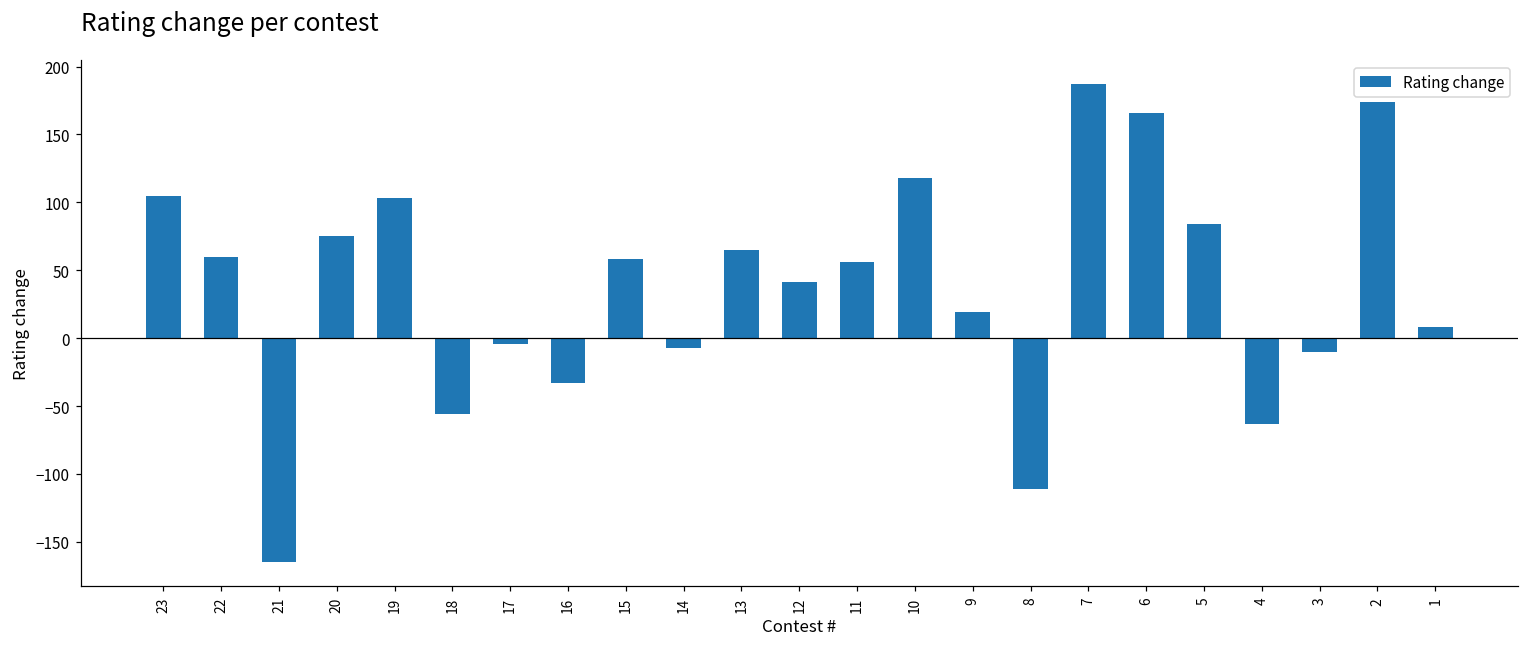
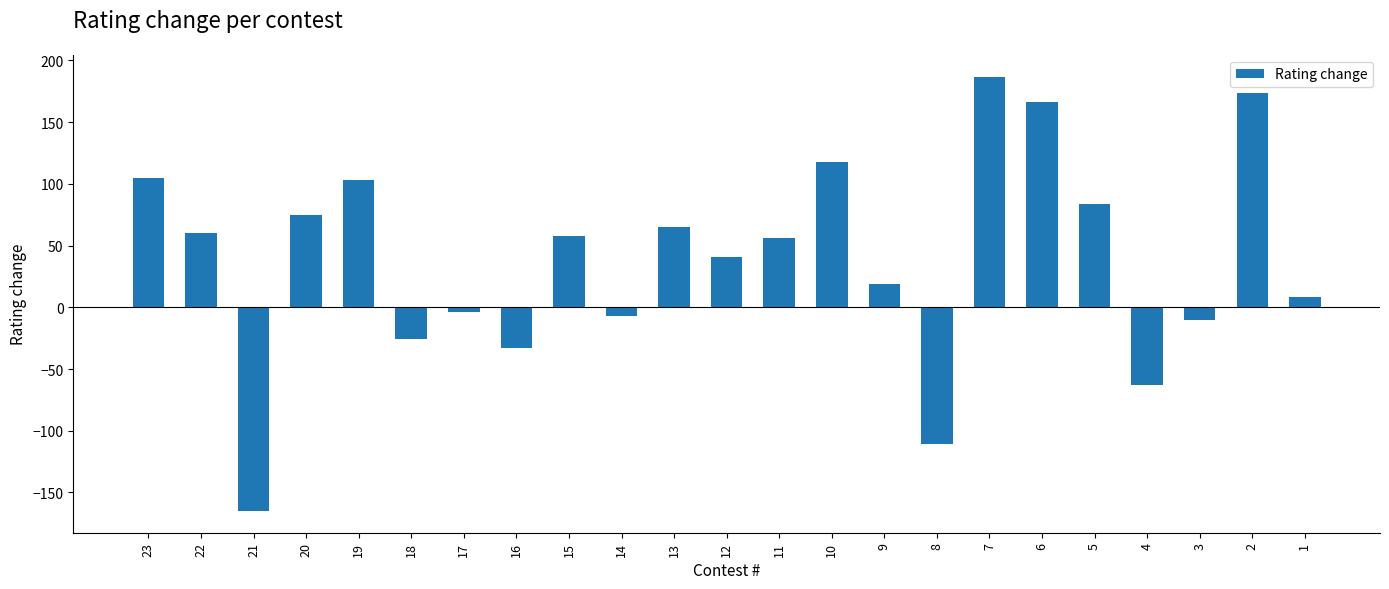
18: -56 -> -26
